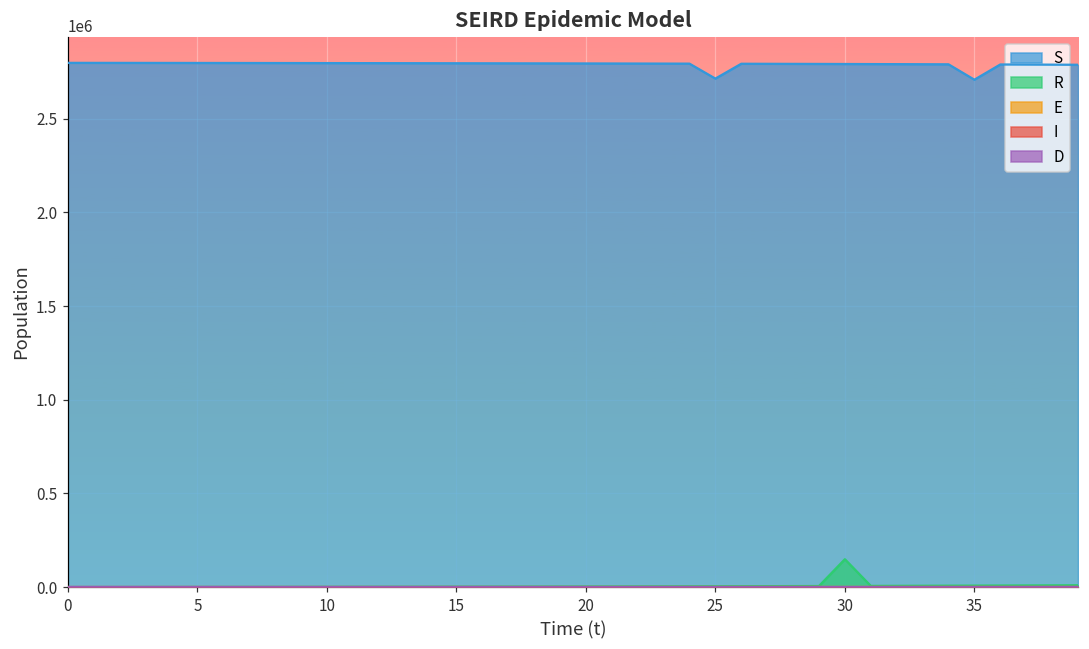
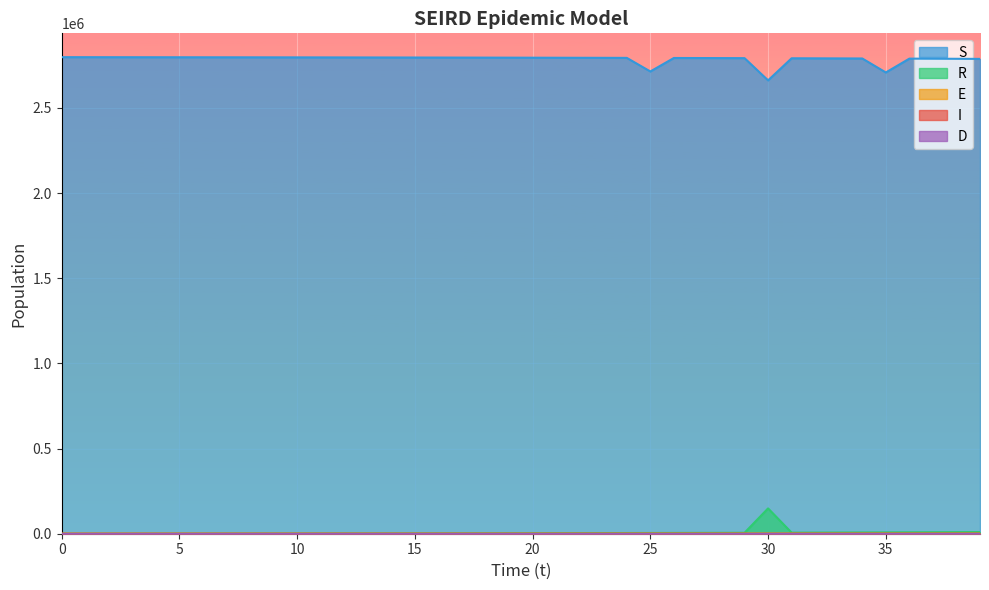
S, 30: 2790000 -> 2660000
